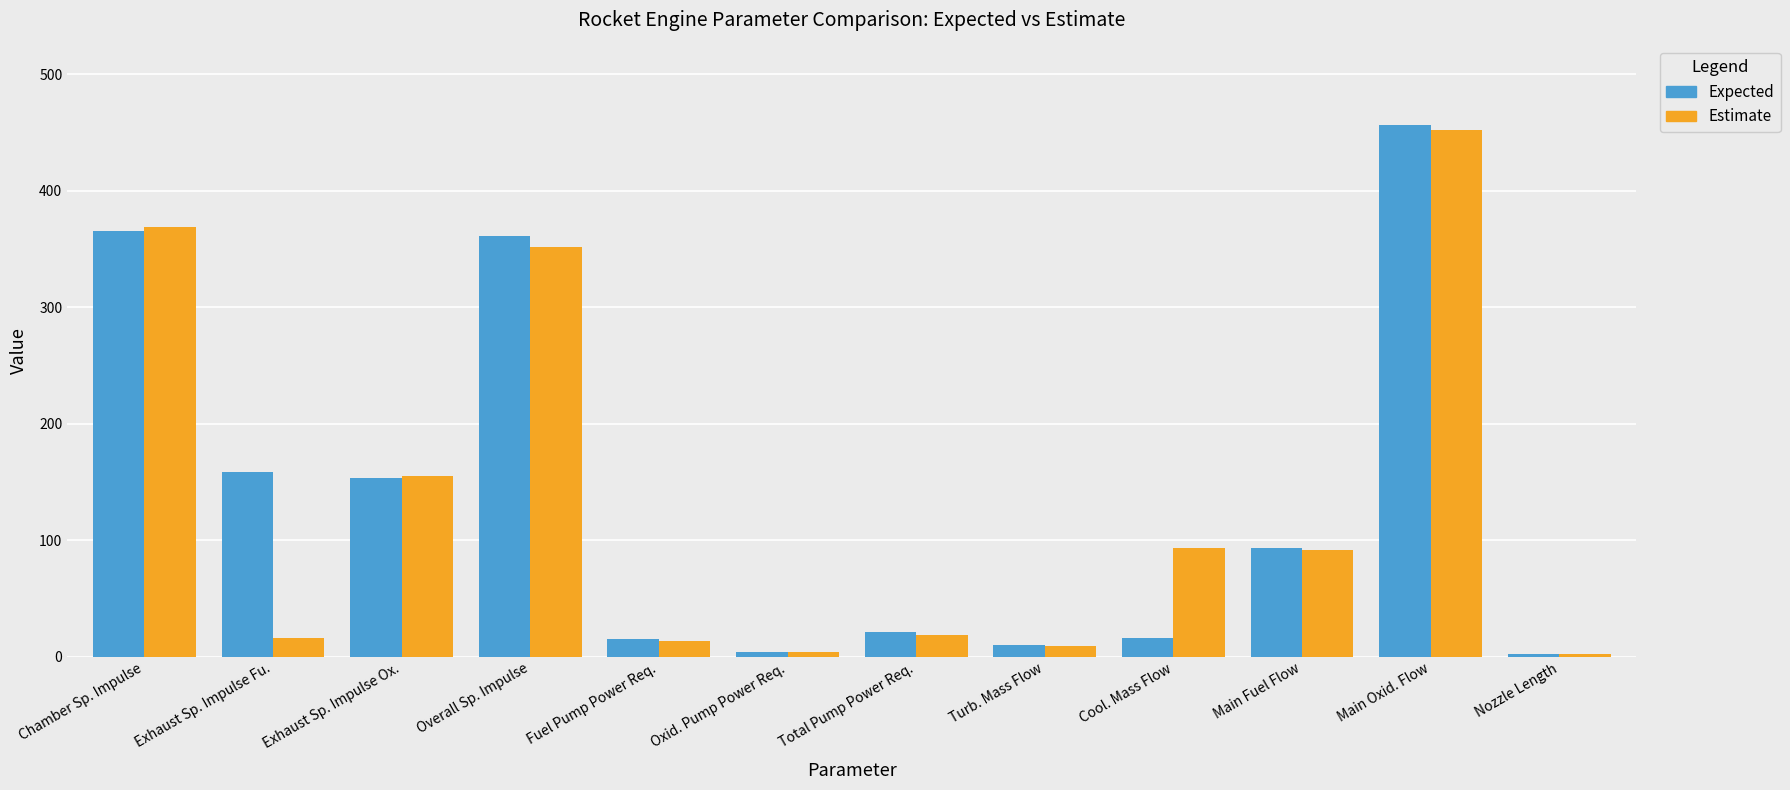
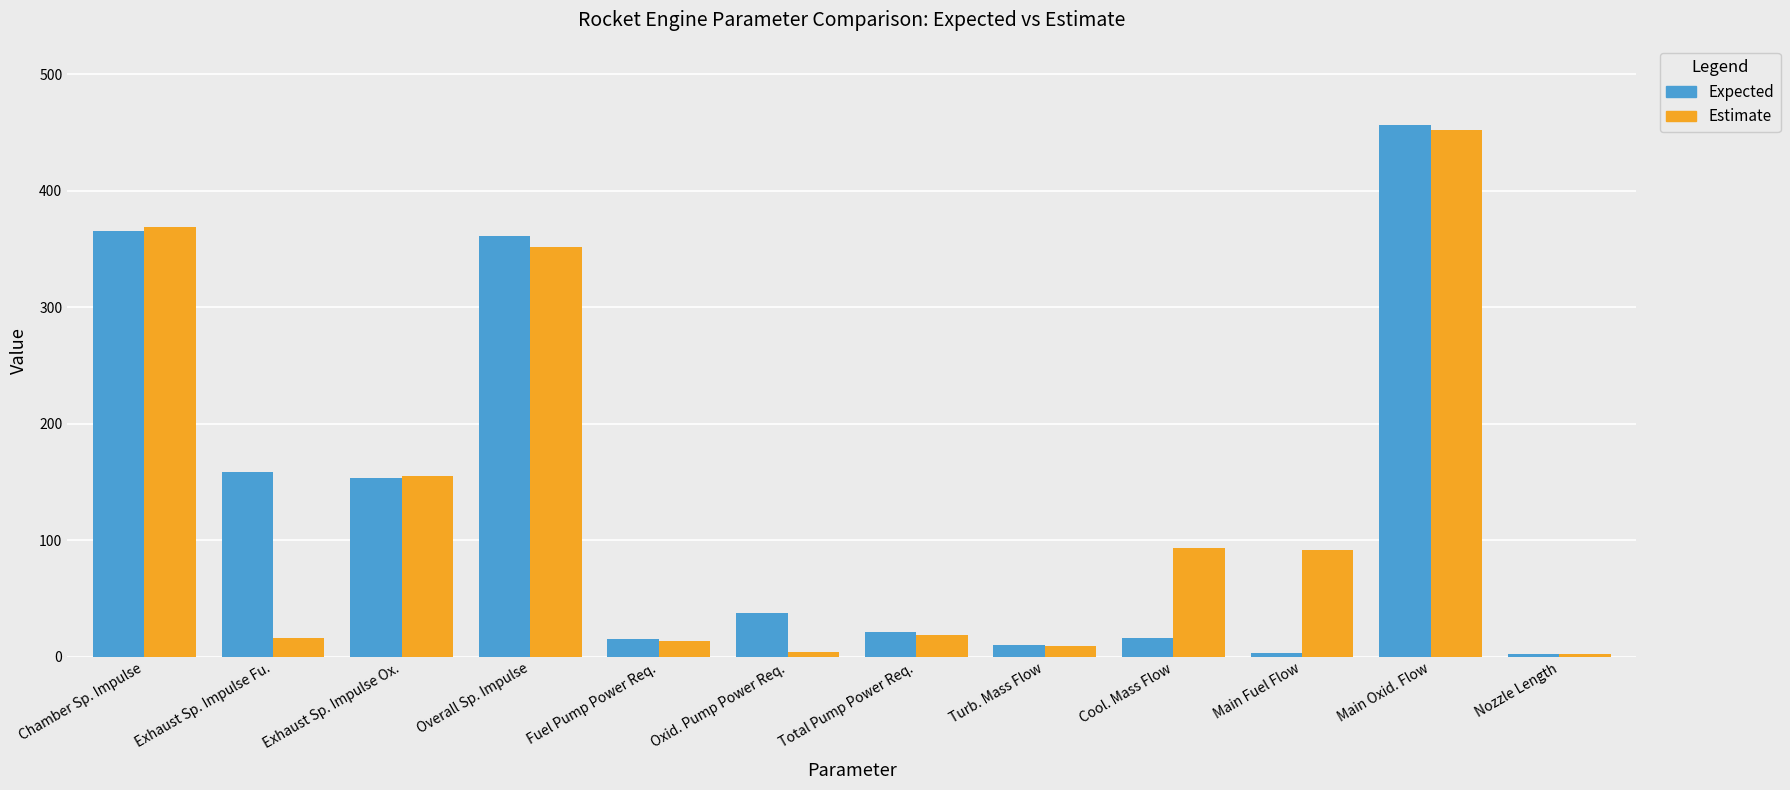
Expected, Oxid. Pump Power Req.: 4 -> 37
Expected, Main Fuel Flow: 94 -> 3
